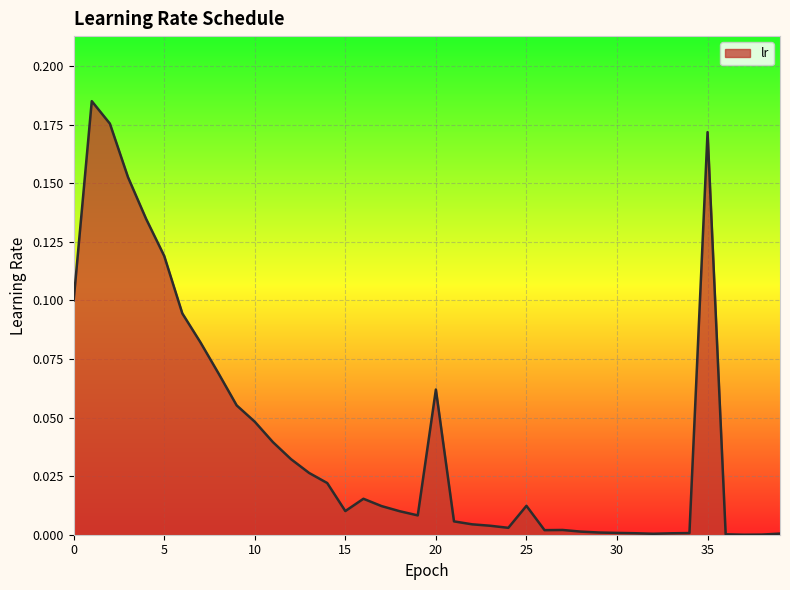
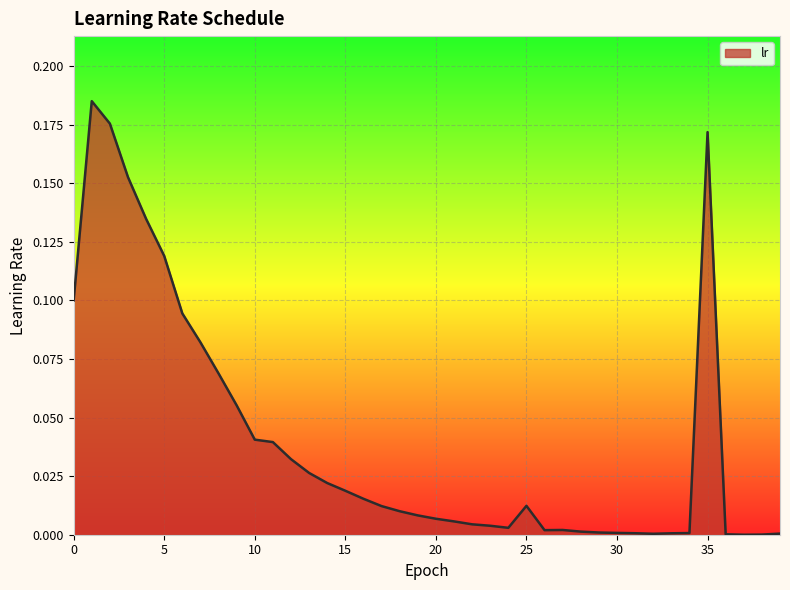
10: 0.048 -> 0.041
15: 0.010 -> 0.019
20: 0.062 -> 0.007
